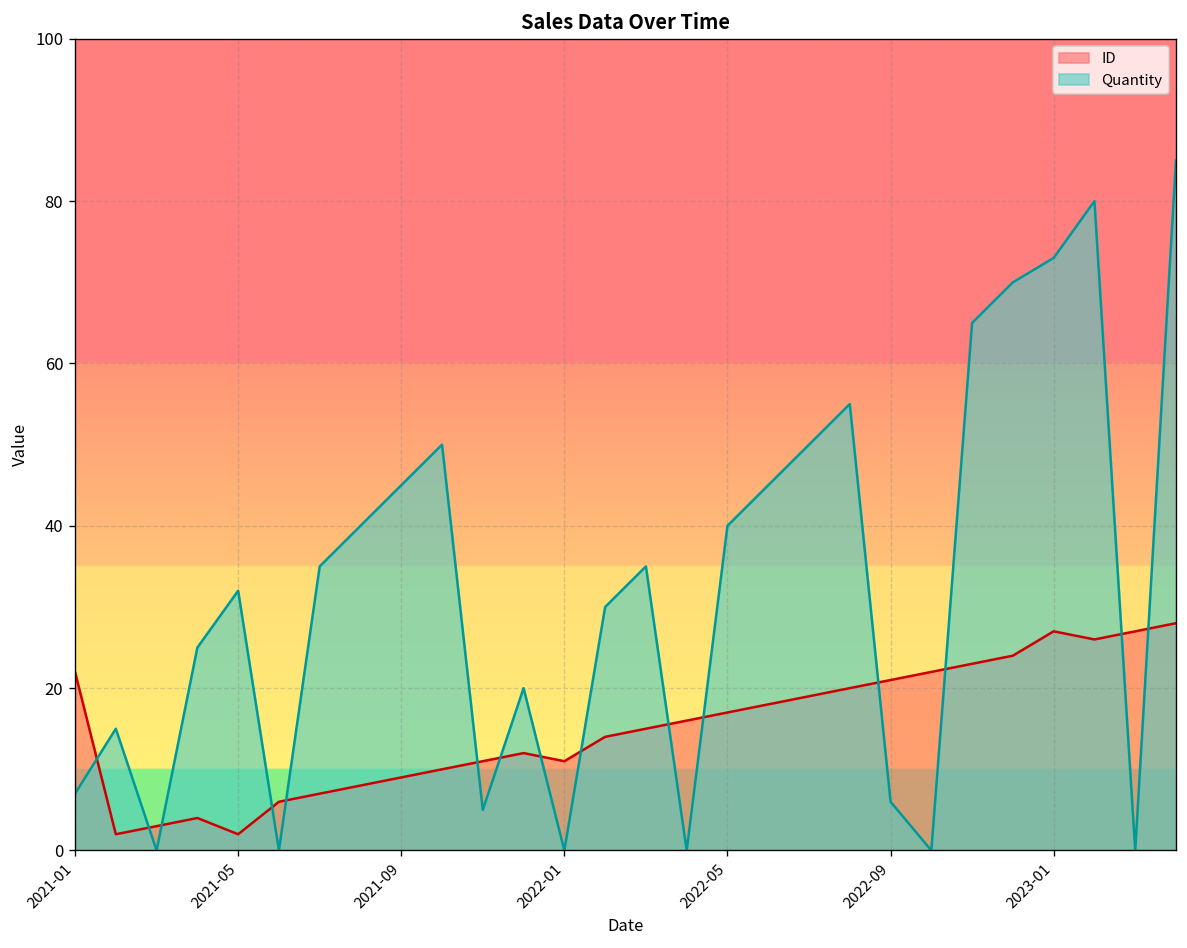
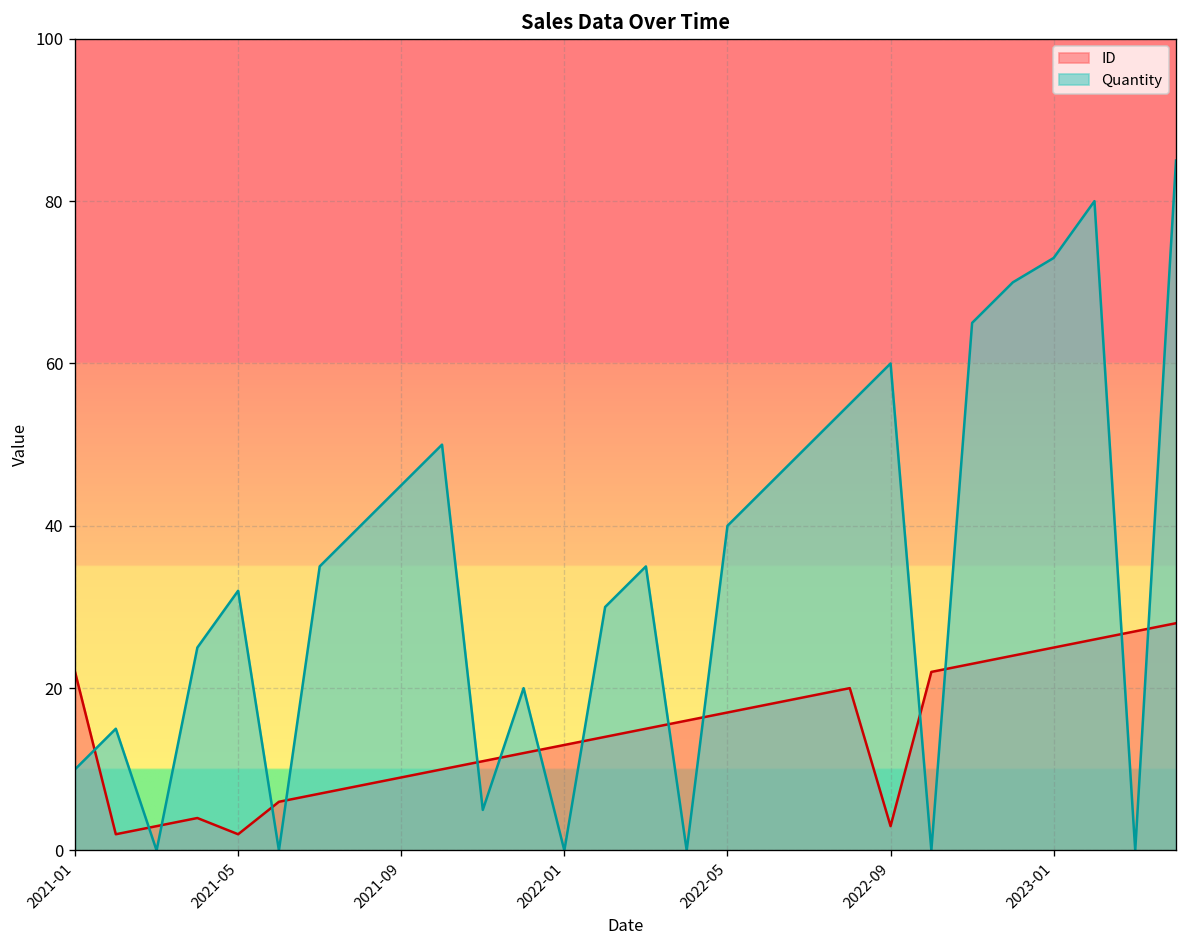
Quantity, 2021-01: 7 -> 10
ID, 2022-01: 11 -> 13
ID, 2022-09: 21 -> 3
Quantity, 2022-09: 6 -> 60
ID, 2023-01: 27 -> 25
